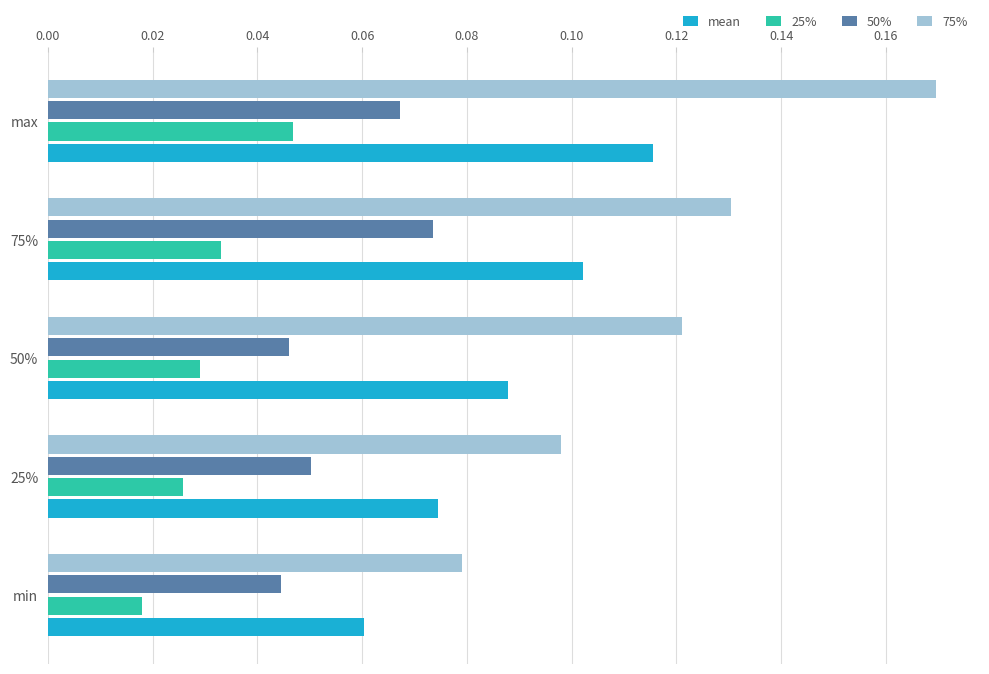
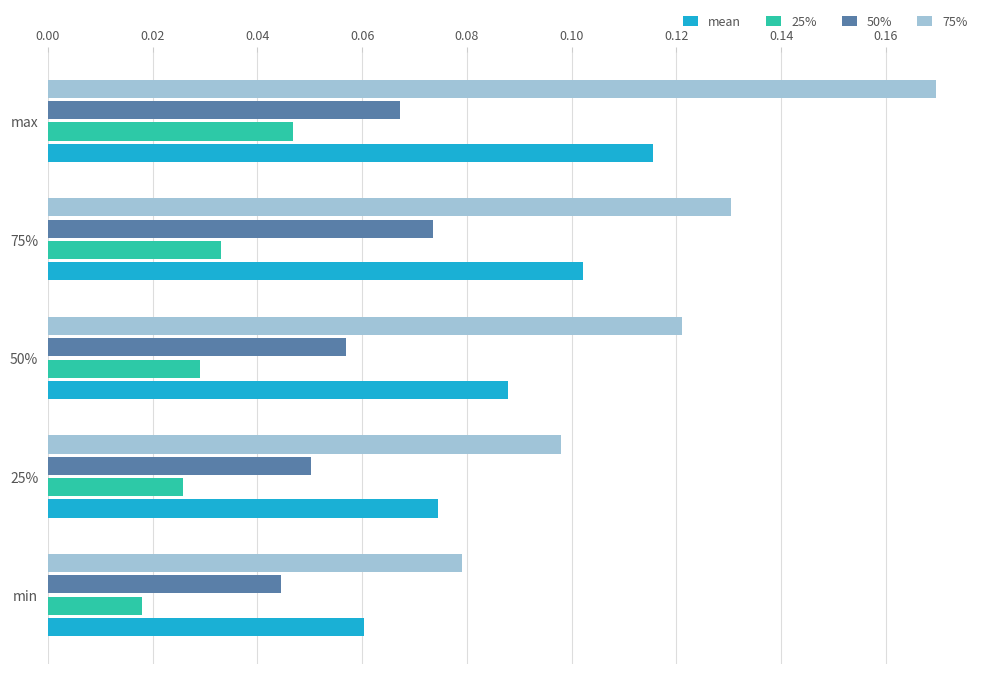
50%, 50%: 0.046 -> 0.057
